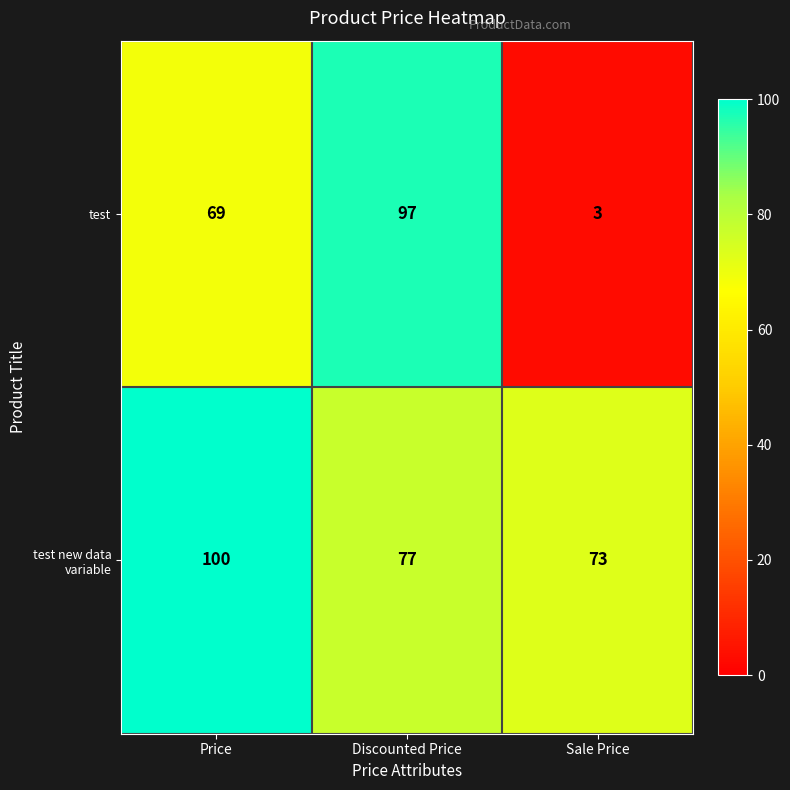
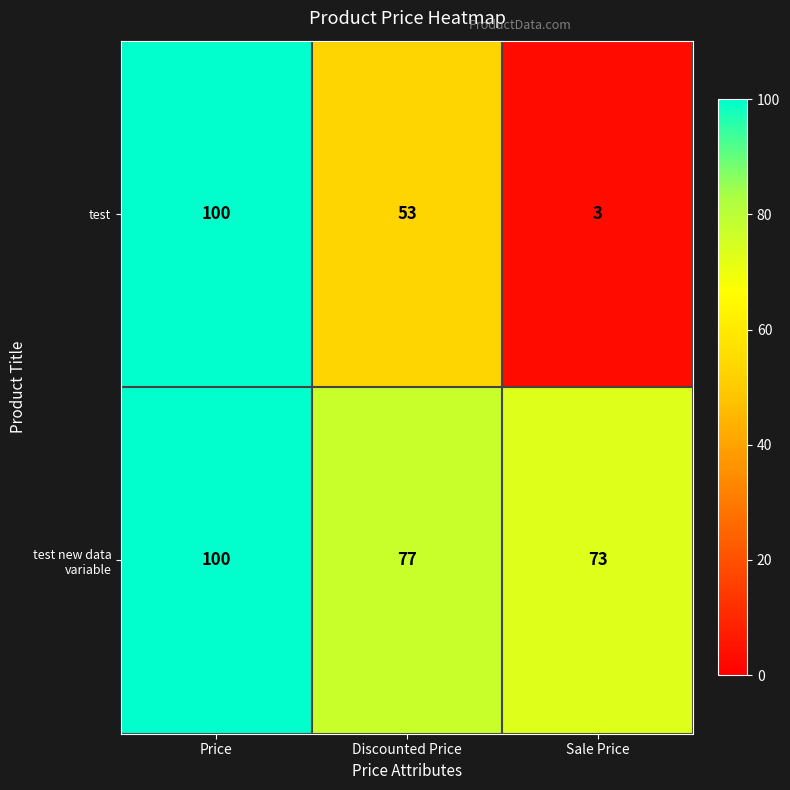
test, Price: 69 -> 100
test, Discounted Price: 97 -> 53
